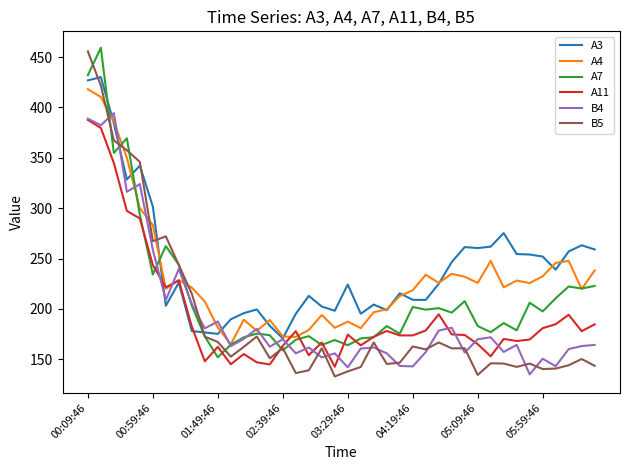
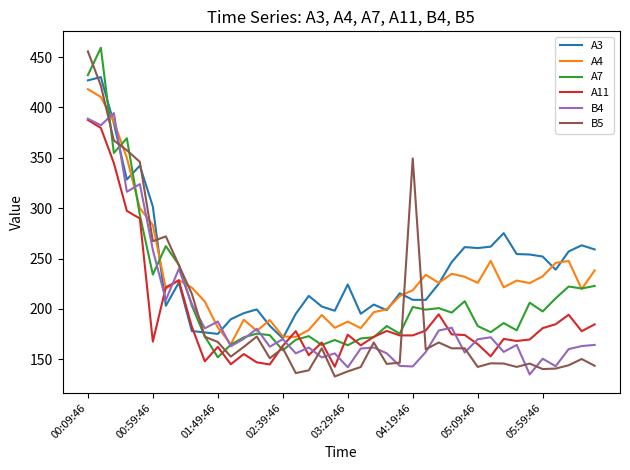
A11, 00:59:46: 243 -> 168
B5, 04:19:46: 163 -> 349
B5, 05:09:46: 134 -> 142
